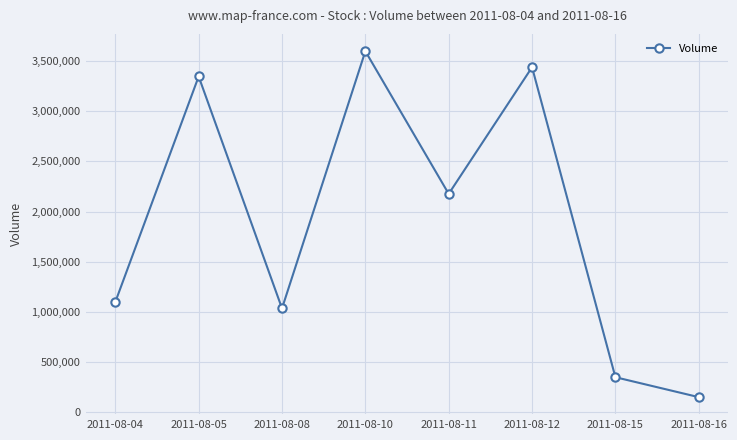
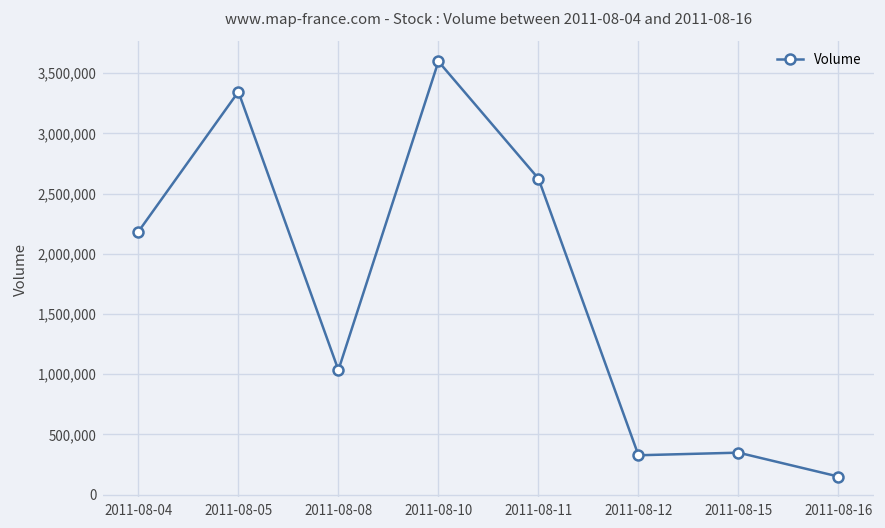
2011-08-04: 1,100,000 -> 2,180,000
2011-08-11: 2,180,000 -> 2,620,000
2011-08-12: 3,440,000 -> 330,000
